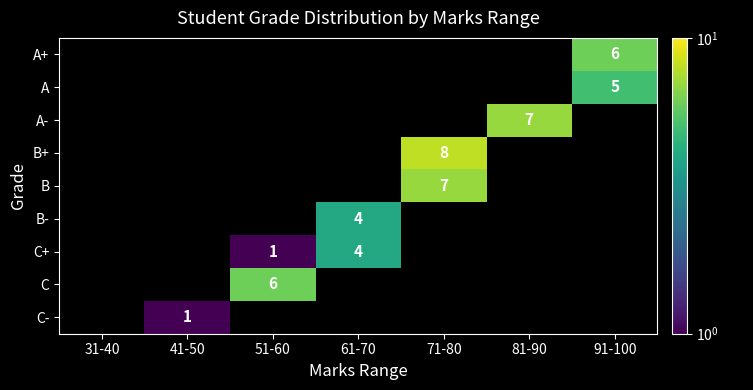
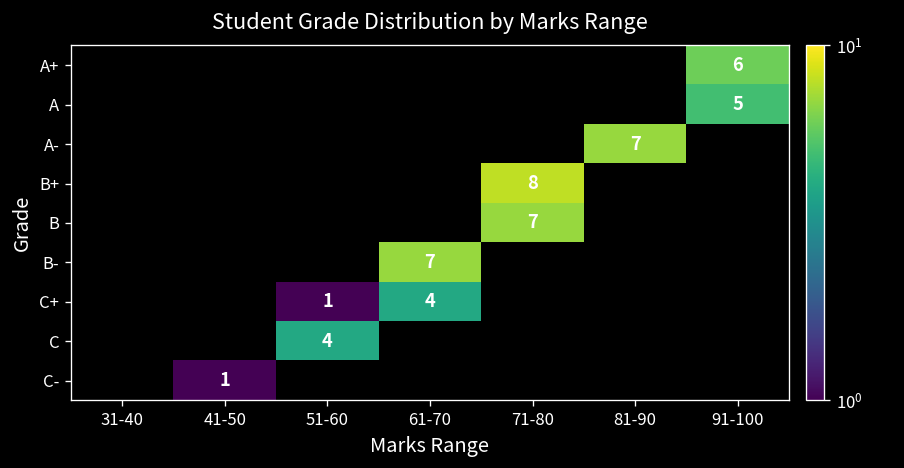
B-, 61-70: 4 -> 7
C, 51-60: 6 -> 4
